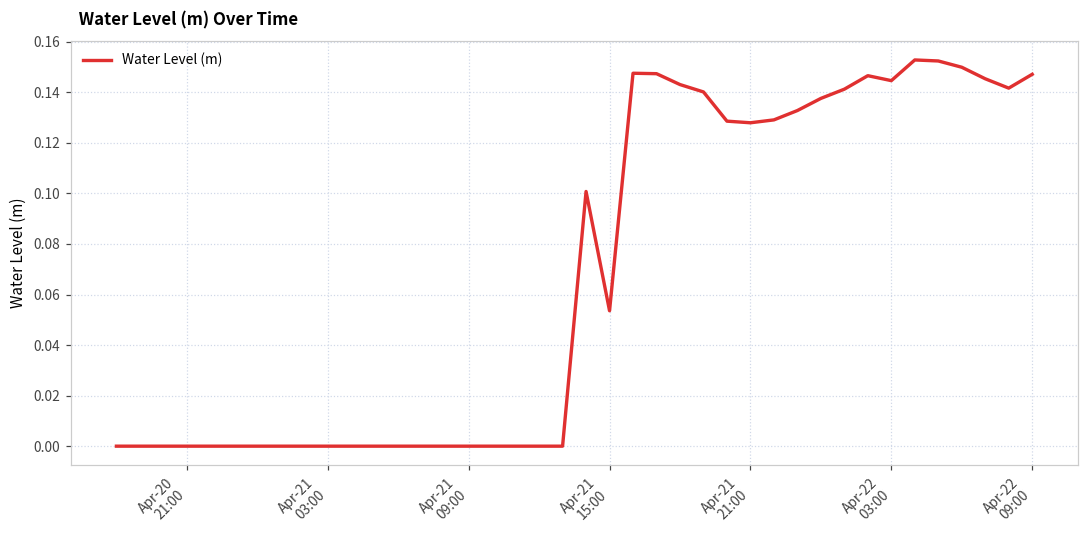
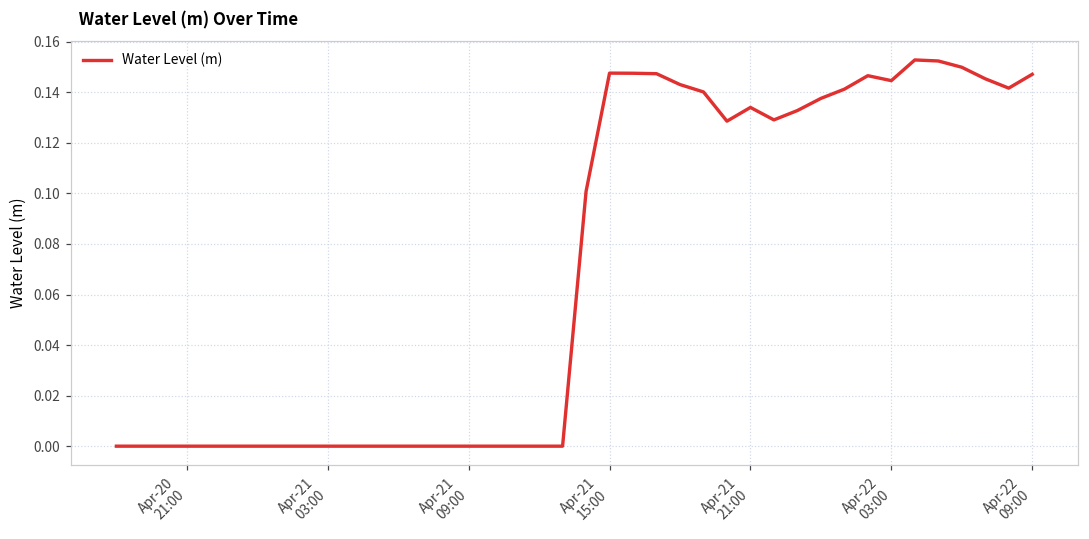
Apr-21 15:00: 0.054 -> 0.148
Apr-21 21:00: 0.128 -> 0.134
